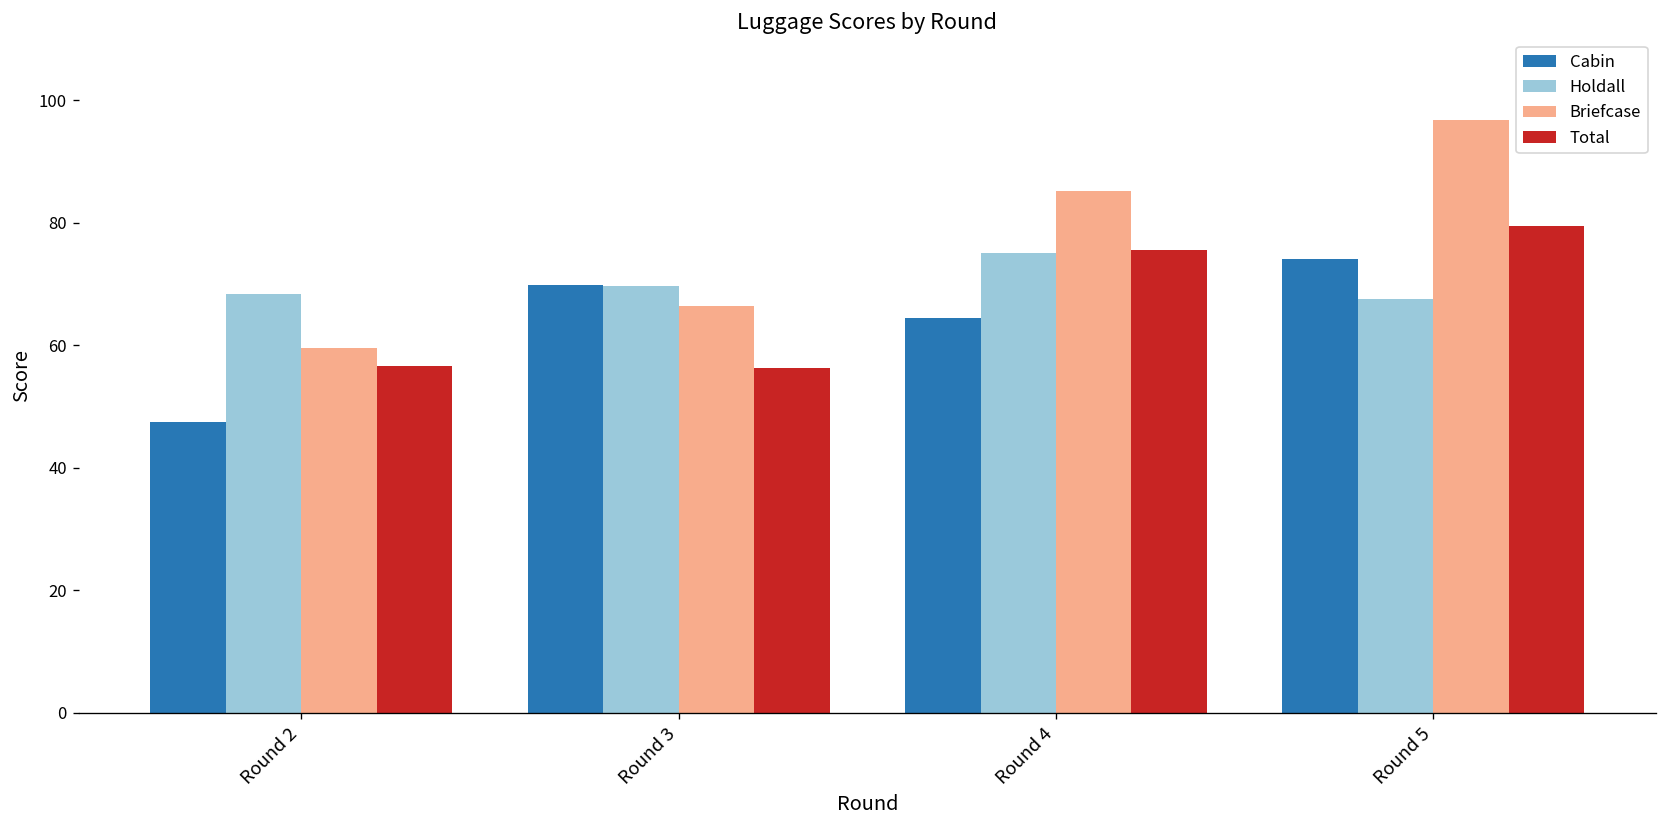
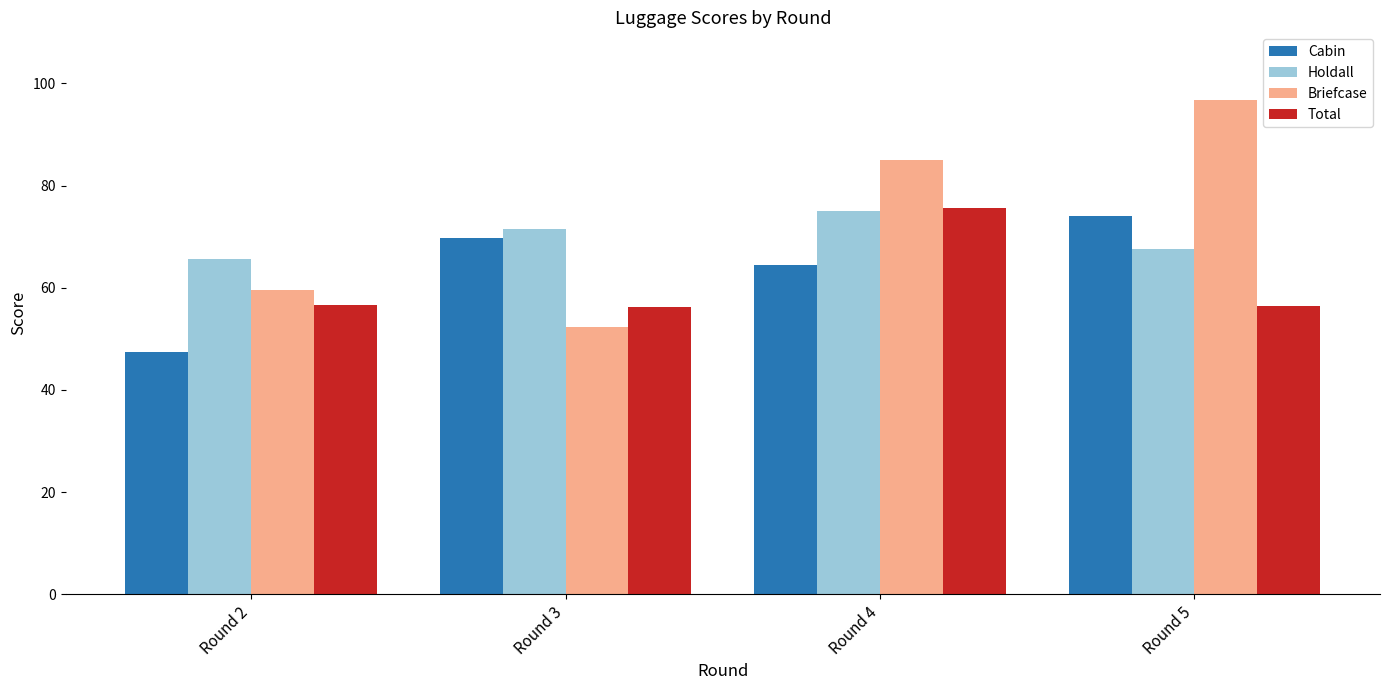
Holdall, Round 2: 68 -> 66
Holdall, Round 3: 70 -> 72
Briefcase, Round 3: 66 -> 52
Total, Round 5: 79 -> 56
